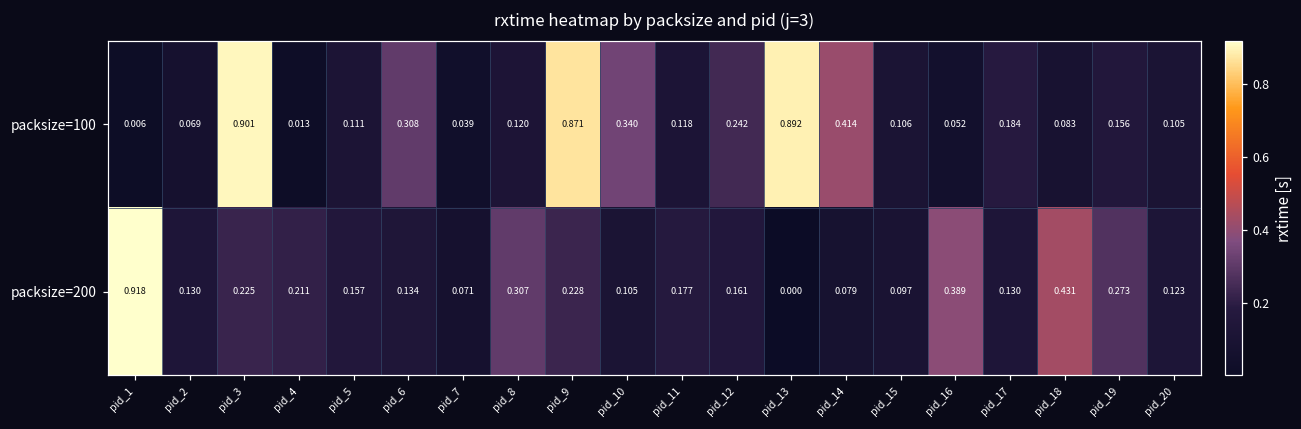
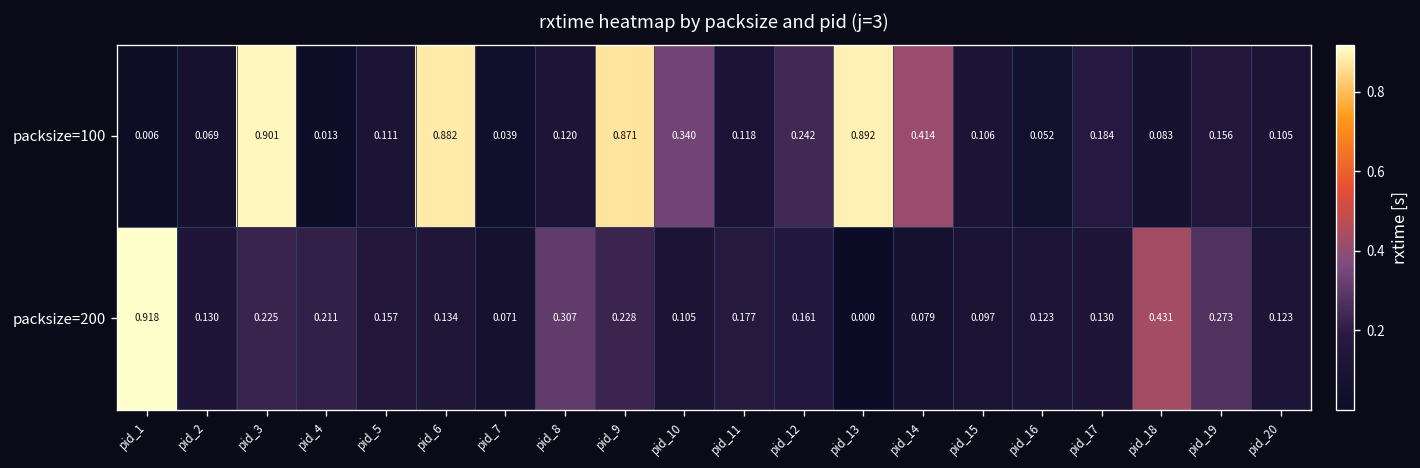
packsize=100, pid_6: 0.308 -> 0.882
packsize=200, pid_16: 0.389 -> 0.123
